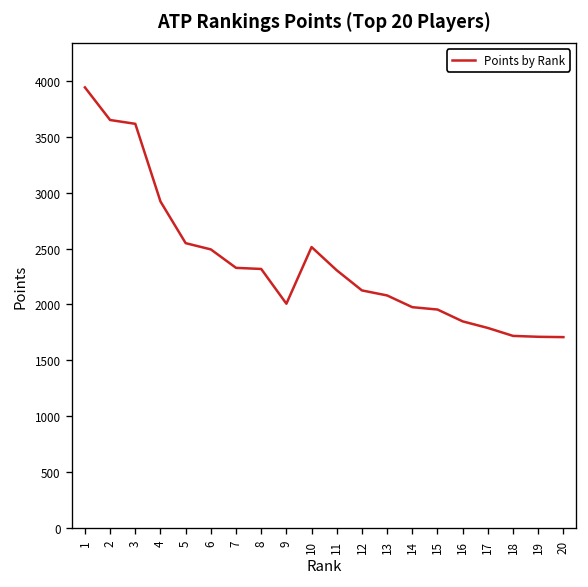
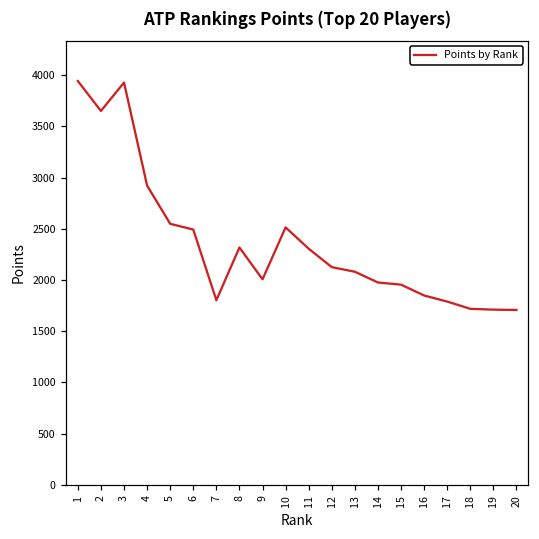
3: 3600 -> 3900
7: 2300 -> 1800
